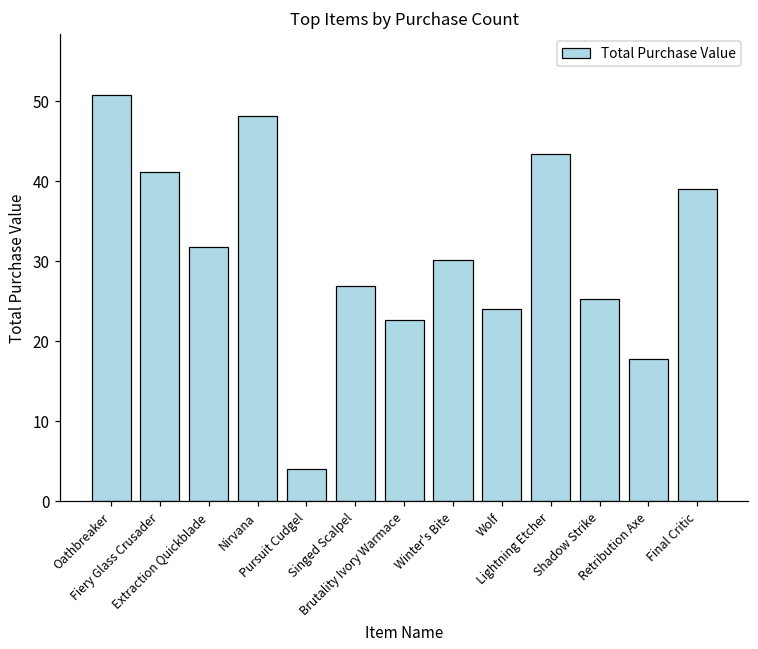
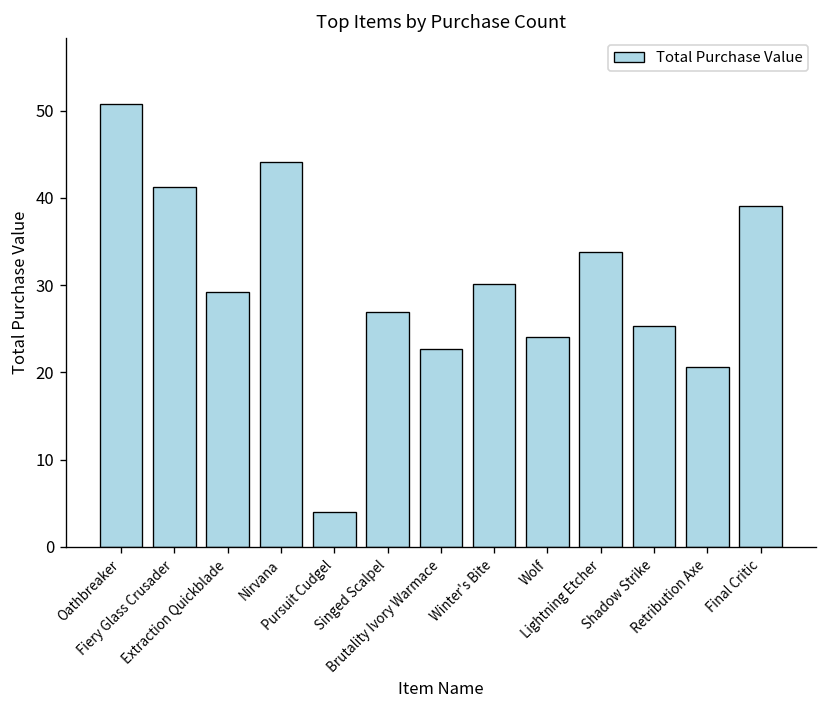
Extraction Quickblade: 32 -> 29
Nirvana: 48 -> 44
Lightning Etcher: 43 -> 34
Retribution Axe: 18 -> 21
